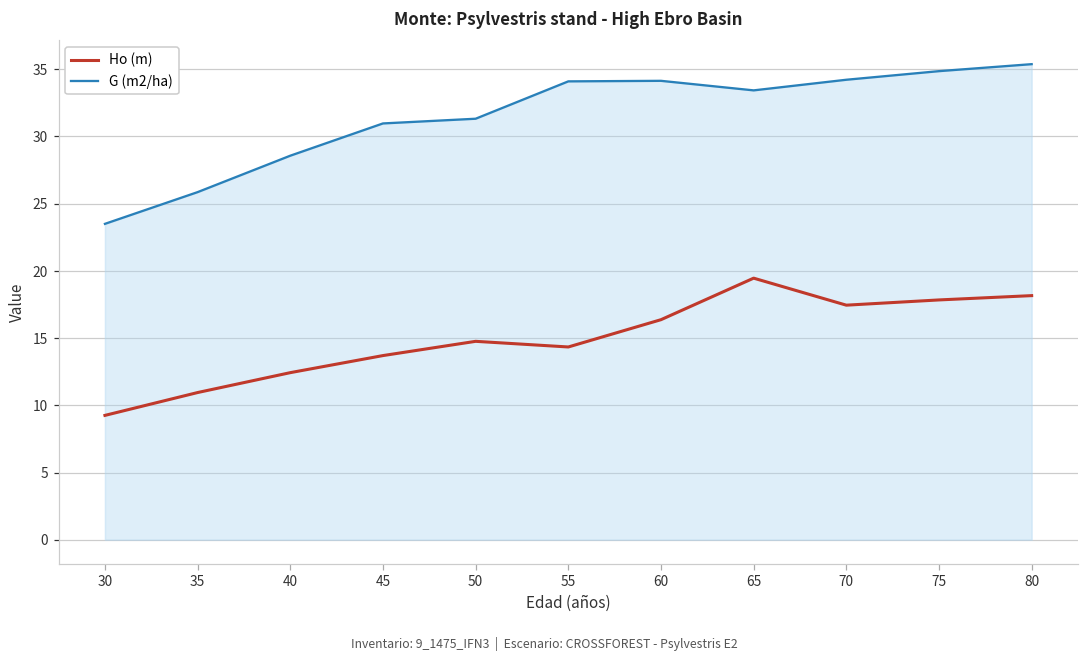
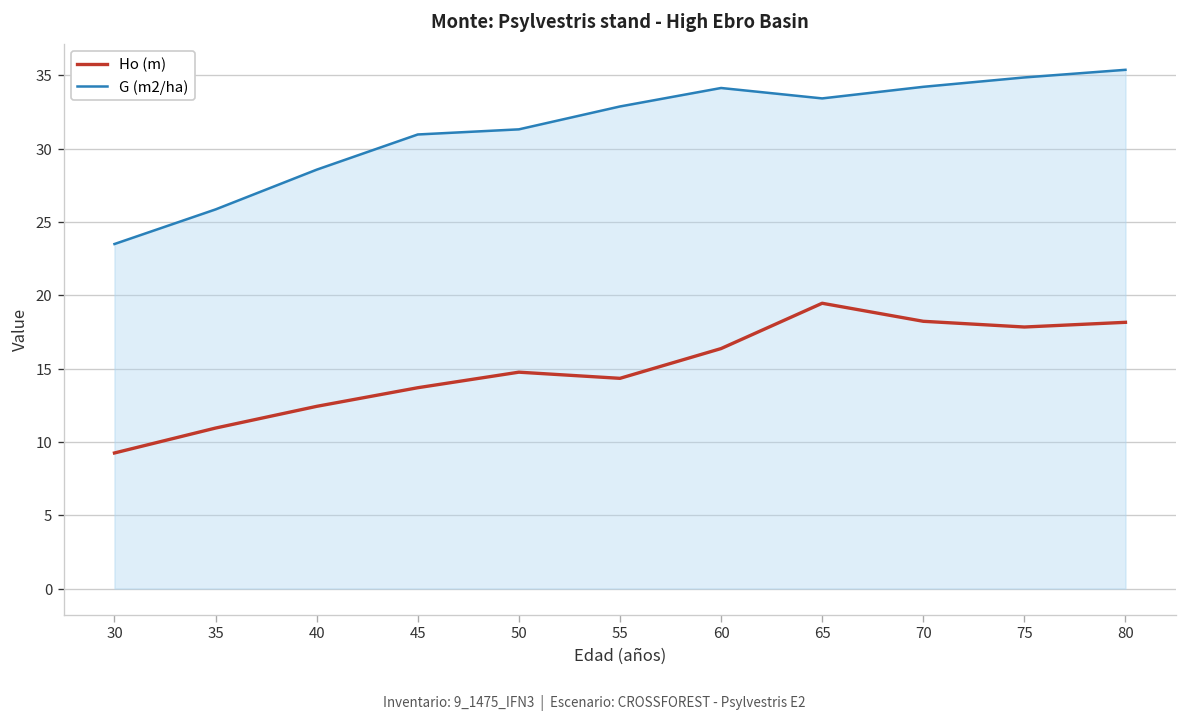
G (m2/ha), 55: 34.1 -> 32.9
Ho (m), 70: 17.5 -> 18.2
